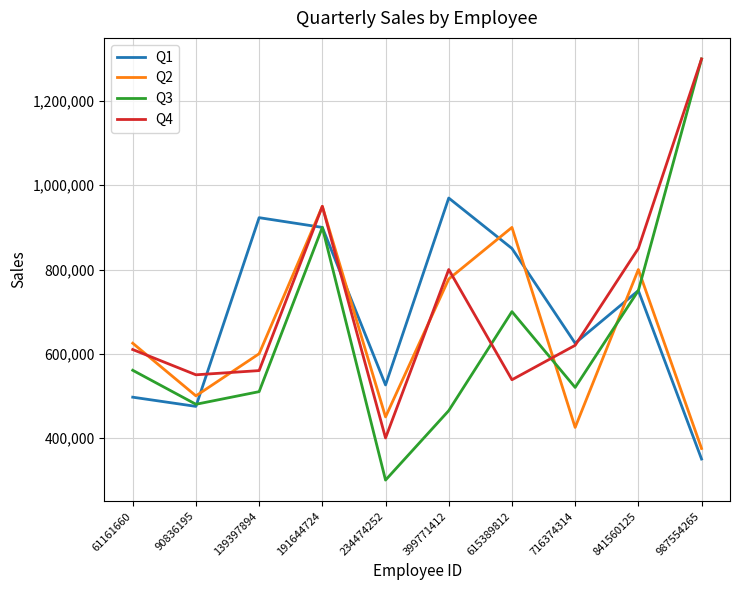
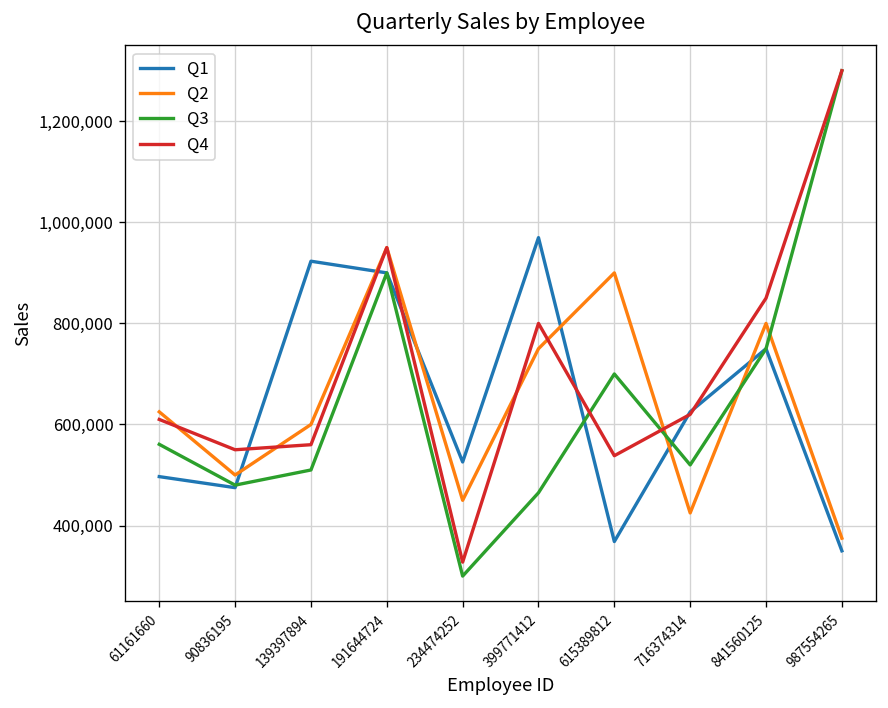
Q4, 234474252: 400,000 -> 330,000
Q2, 399771412: 780,000 -> 750,000
Q1, 615389812: 850,000 -> 370,000
